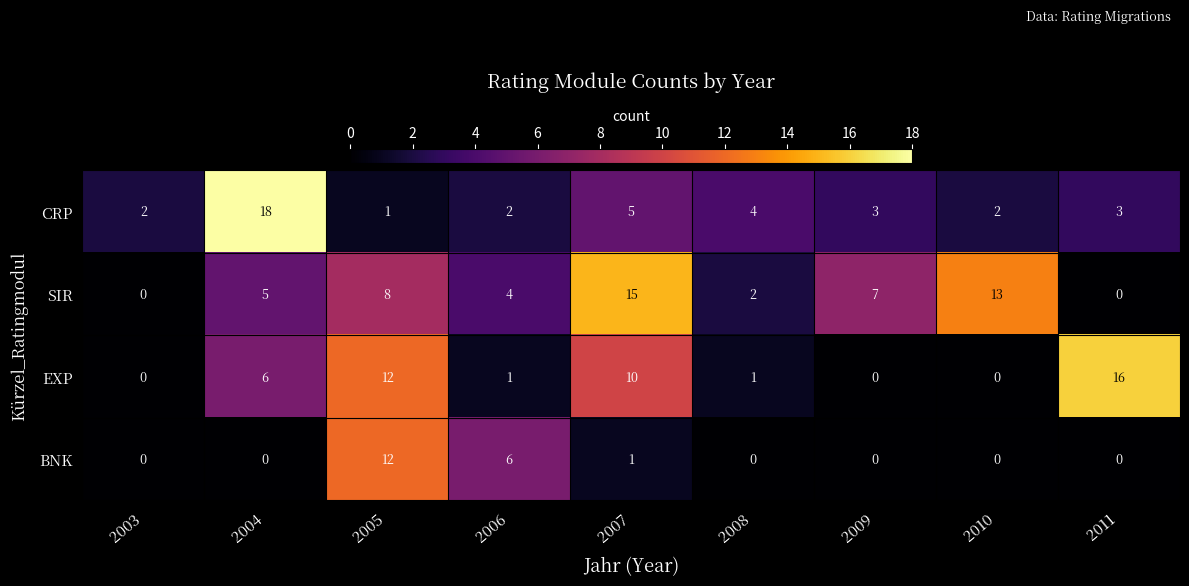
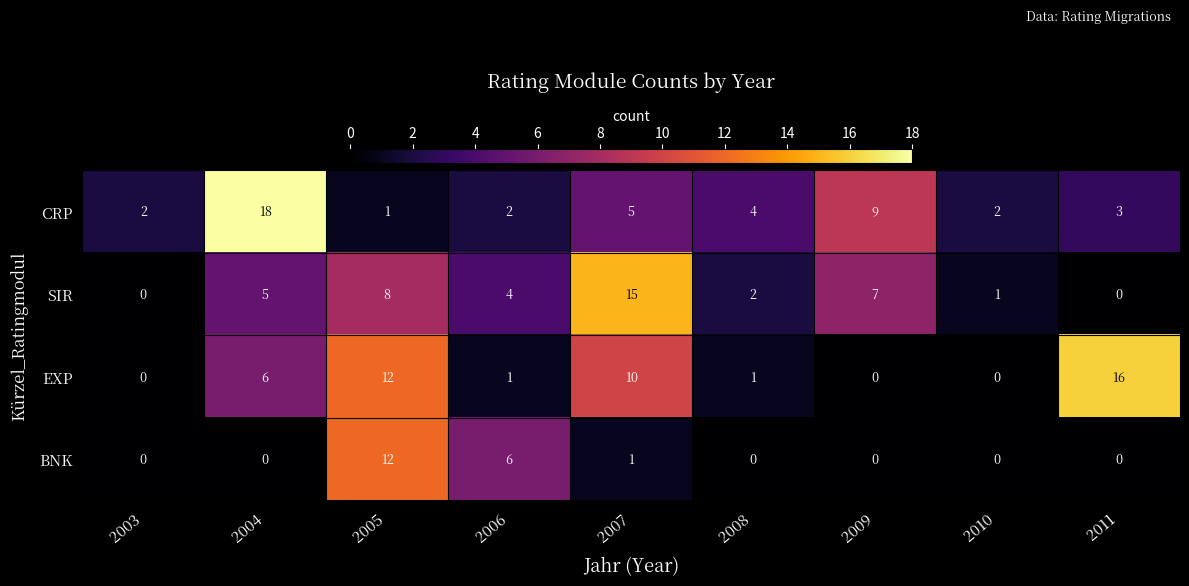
CRP, 2009: 3 -> 9
SIR, 2010: 13 -> 1
